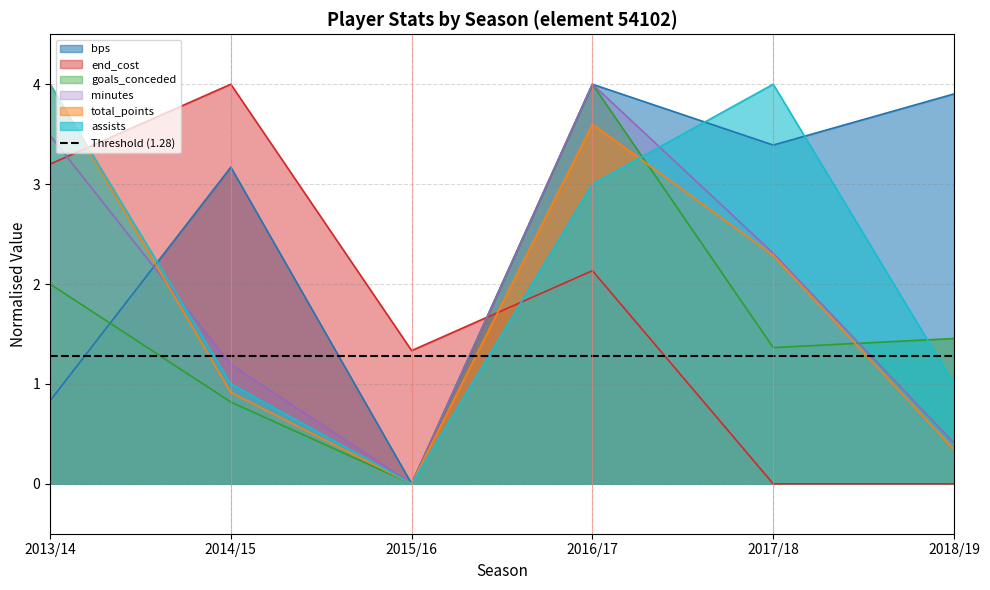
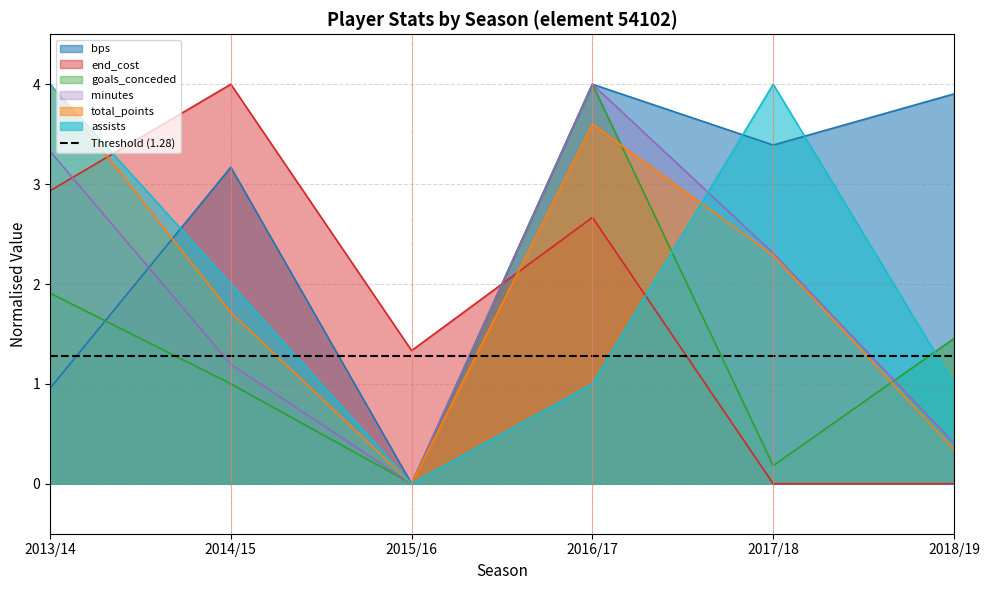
bps, 2013/14: 0.8 -> 1.0
end_cost, 2013/14: 3.2 -> 2.9
goals_conceded, 2013/14: 2.0 -> 1.9
minutes, 2013/14: 3.5 -> 3.3
goals_conceded, 2014/15: 0.8 -> 1.0
total_points, 2014/15: 0.9 -> 1.7
assists, 2014/15: 1 -> 2
end_cost, 2016/17: 2.1 -> 2.7
assists, 2016/17: 3 -> 1
goals_conceded, 2017/18: 1.4 -> 0.2
